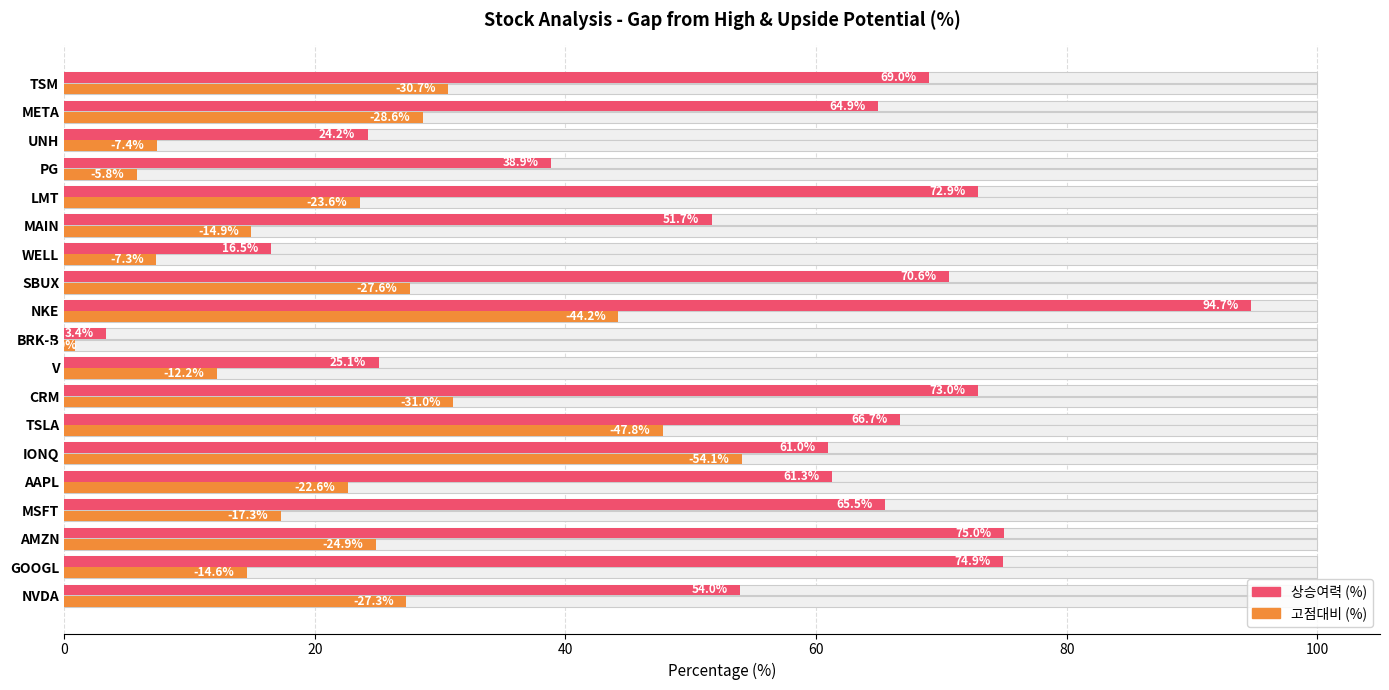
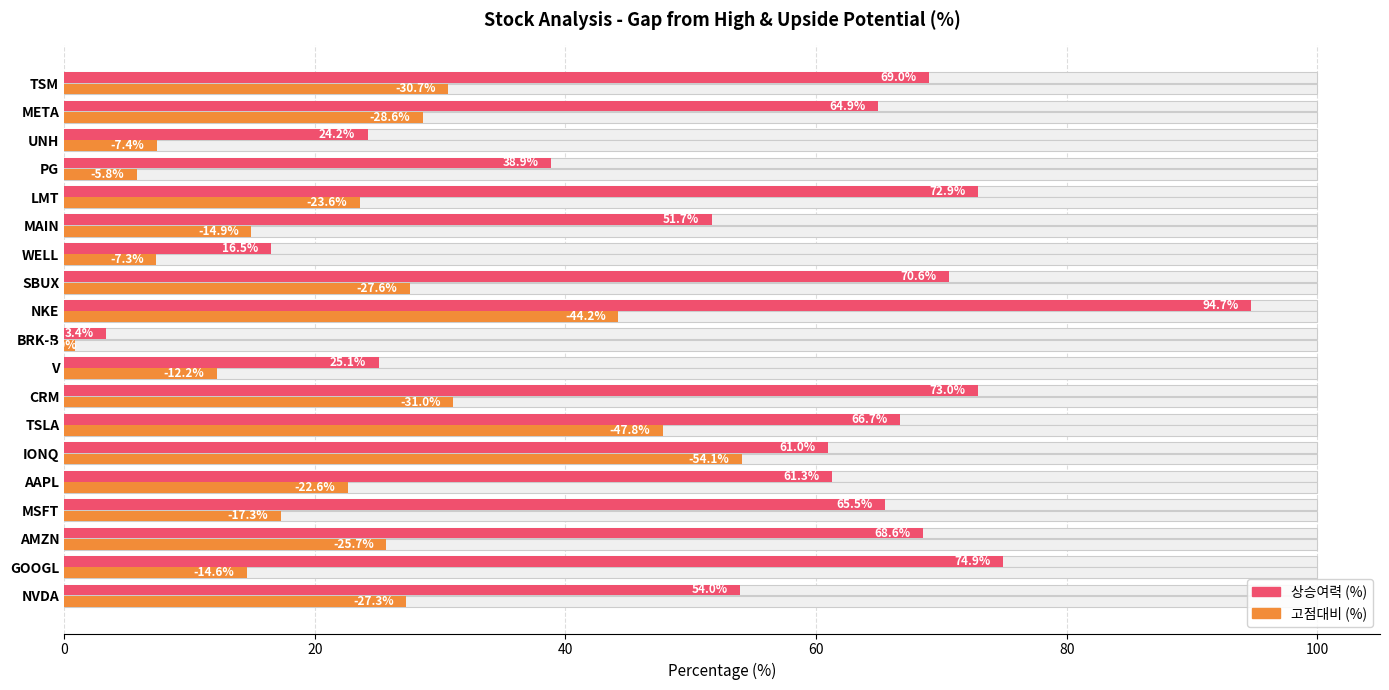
상승여력 (%), AMZN: 75.0% -> 68.6%
고점대비 (%), AMZN: -24.9% -> -25.7%
